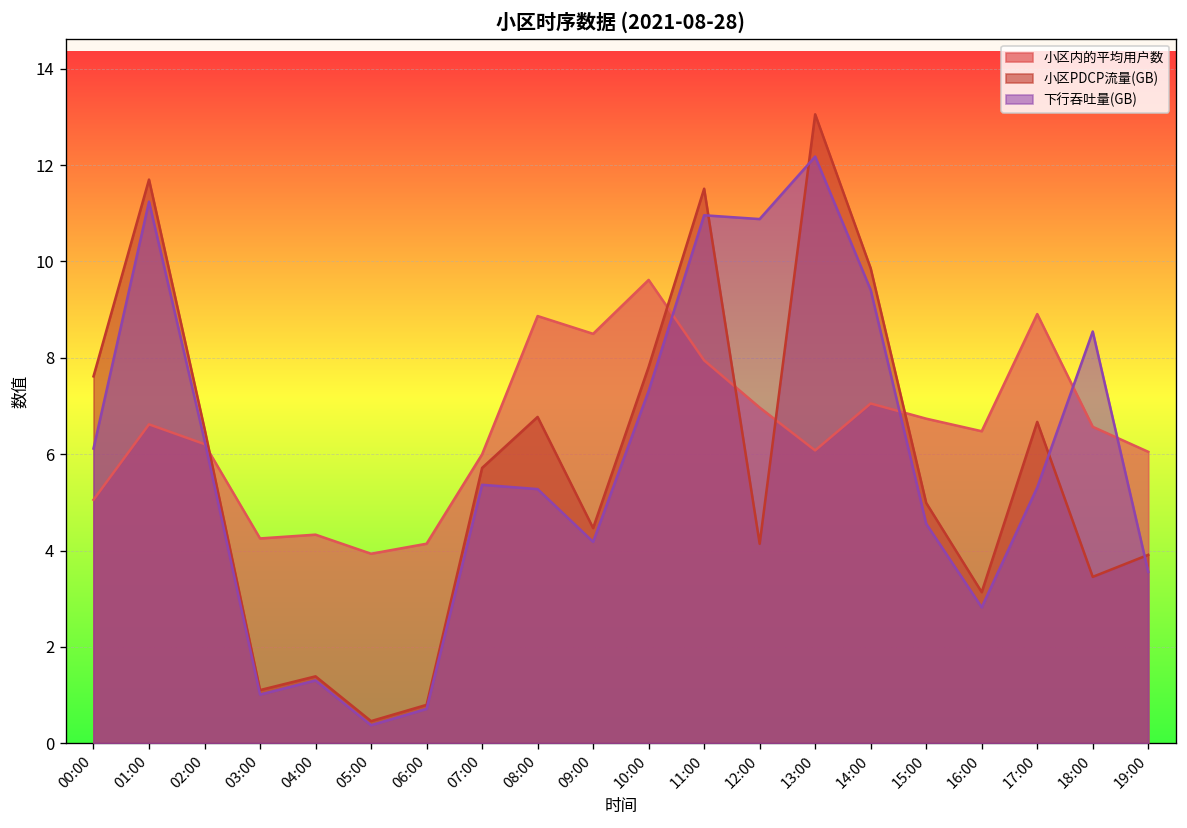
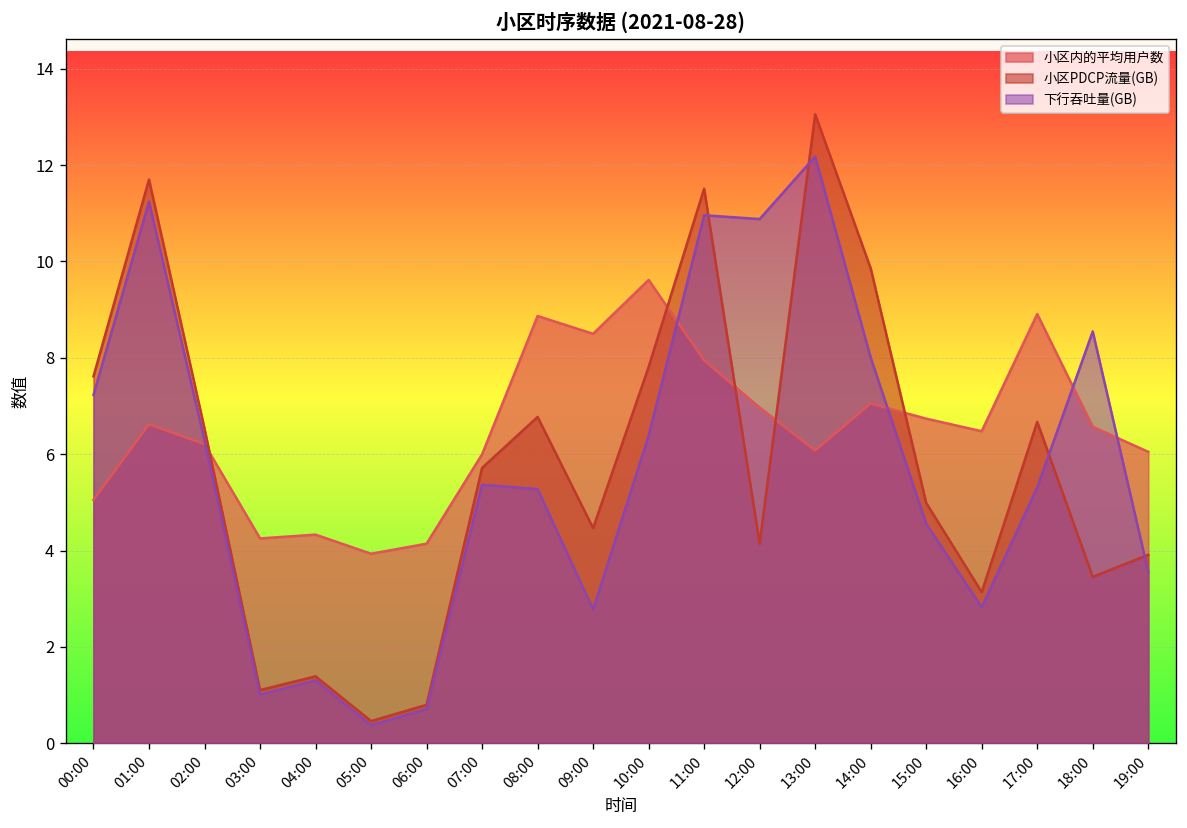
下行吞吐量(GB), 00:00: 6.1 -> 7.2
下行吞吐量(GB), 09:00: 4.2 -> 2.8
下行吞吐量(GB), 10:00: 7.3 -> 6.4
下行吞吐量(GB), 14:00: 9.4 -> 8.0
